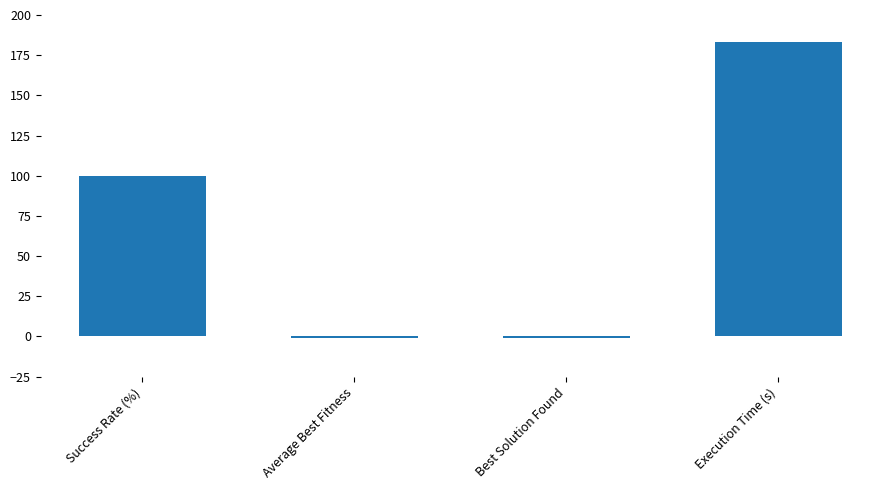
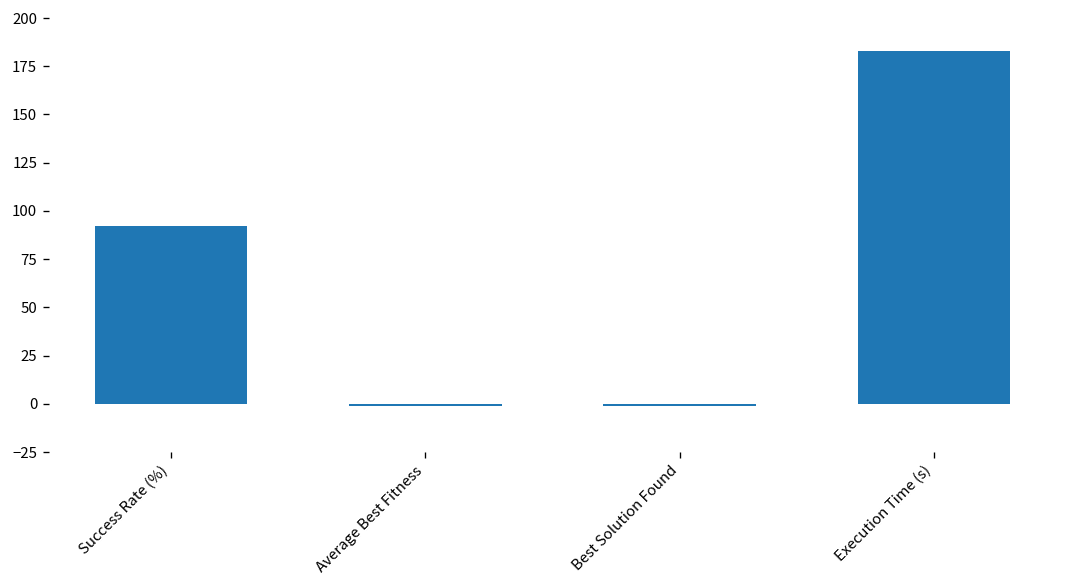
Success Rate (%): 100 -> 92
